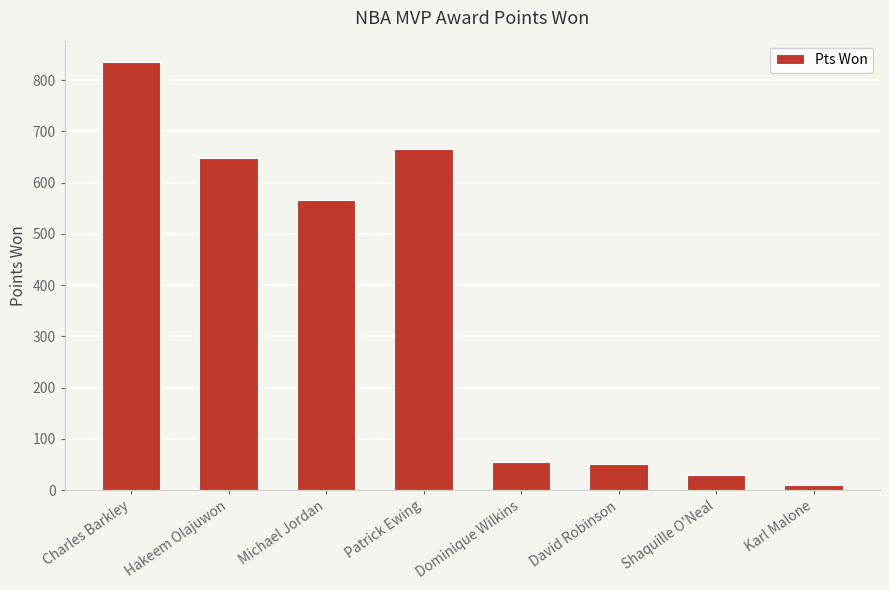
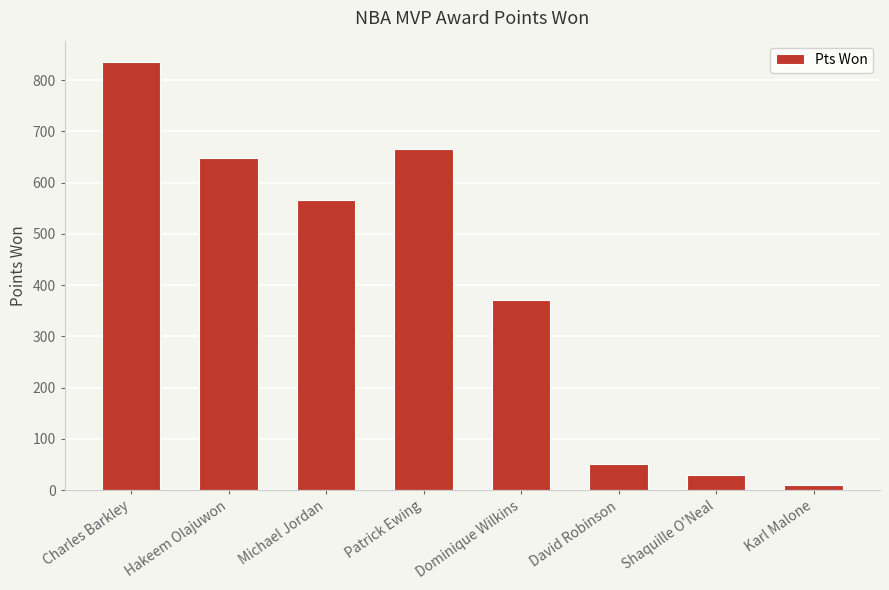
Dominique Wilkins: 50 -> 370
